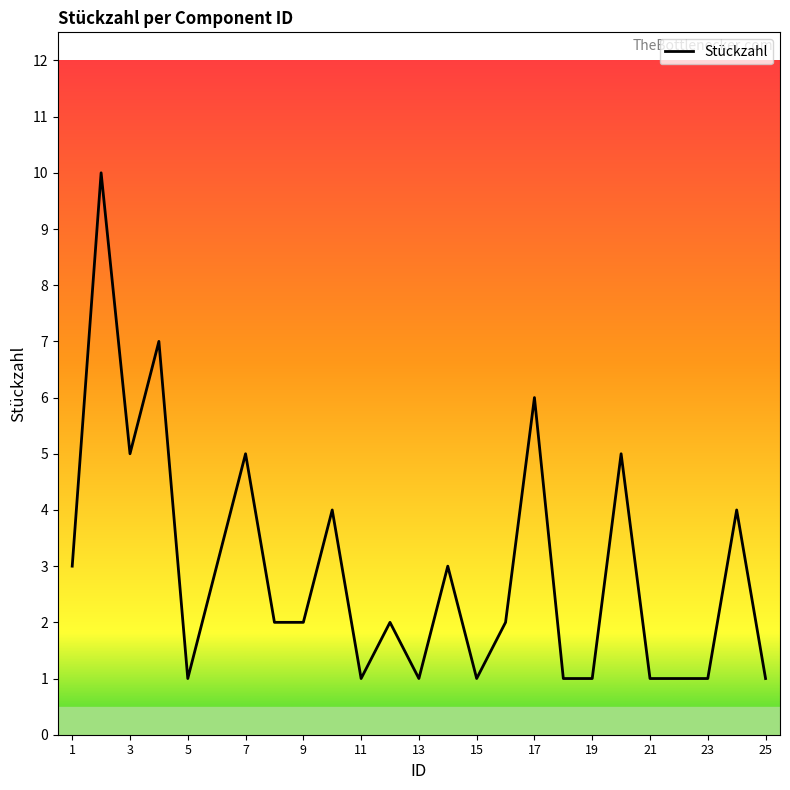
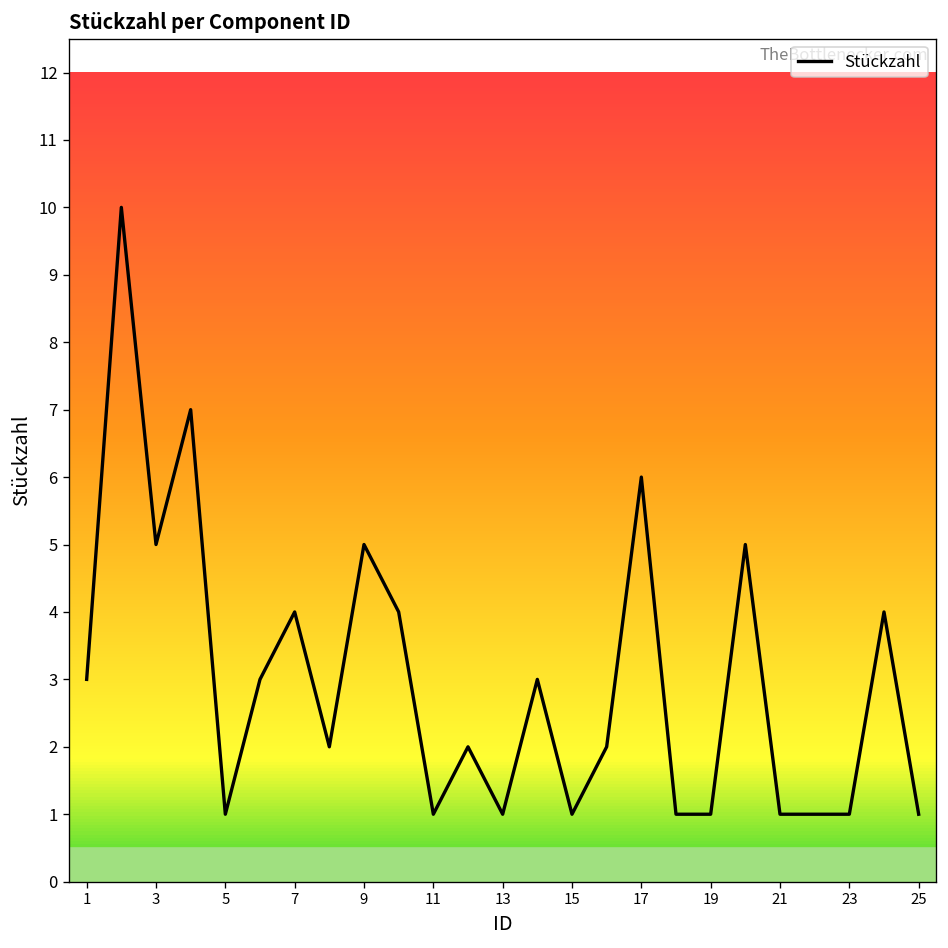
7: 5 -> 4
9: 2 -> 5
